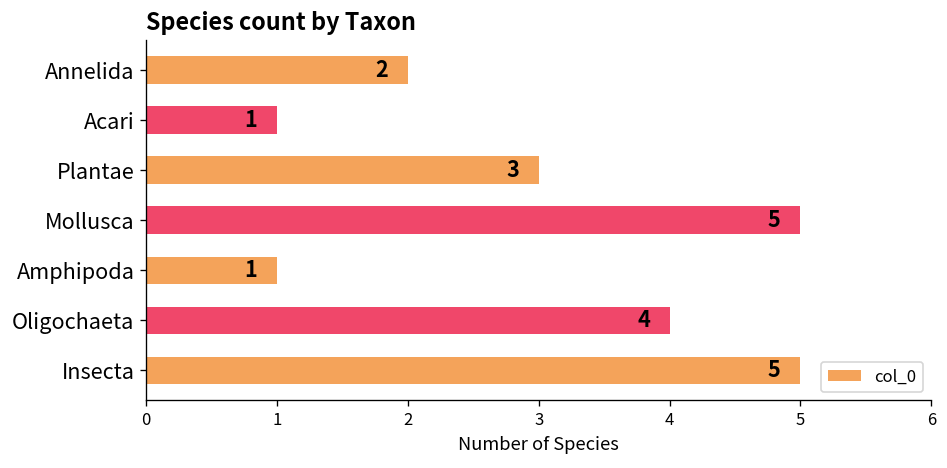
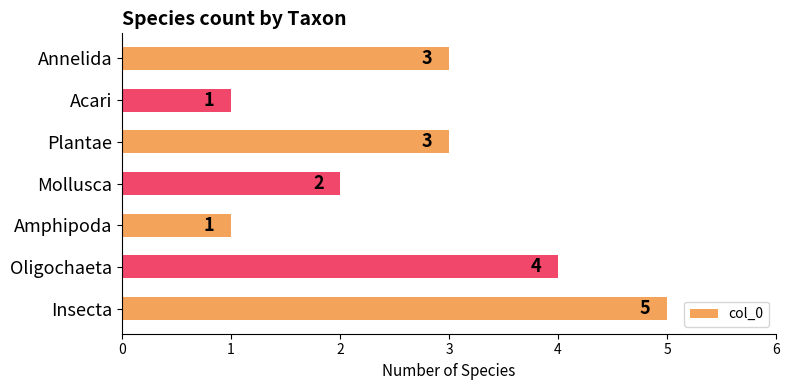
Annelida: 2 -> 3
Mollusca: 5 -> 2
